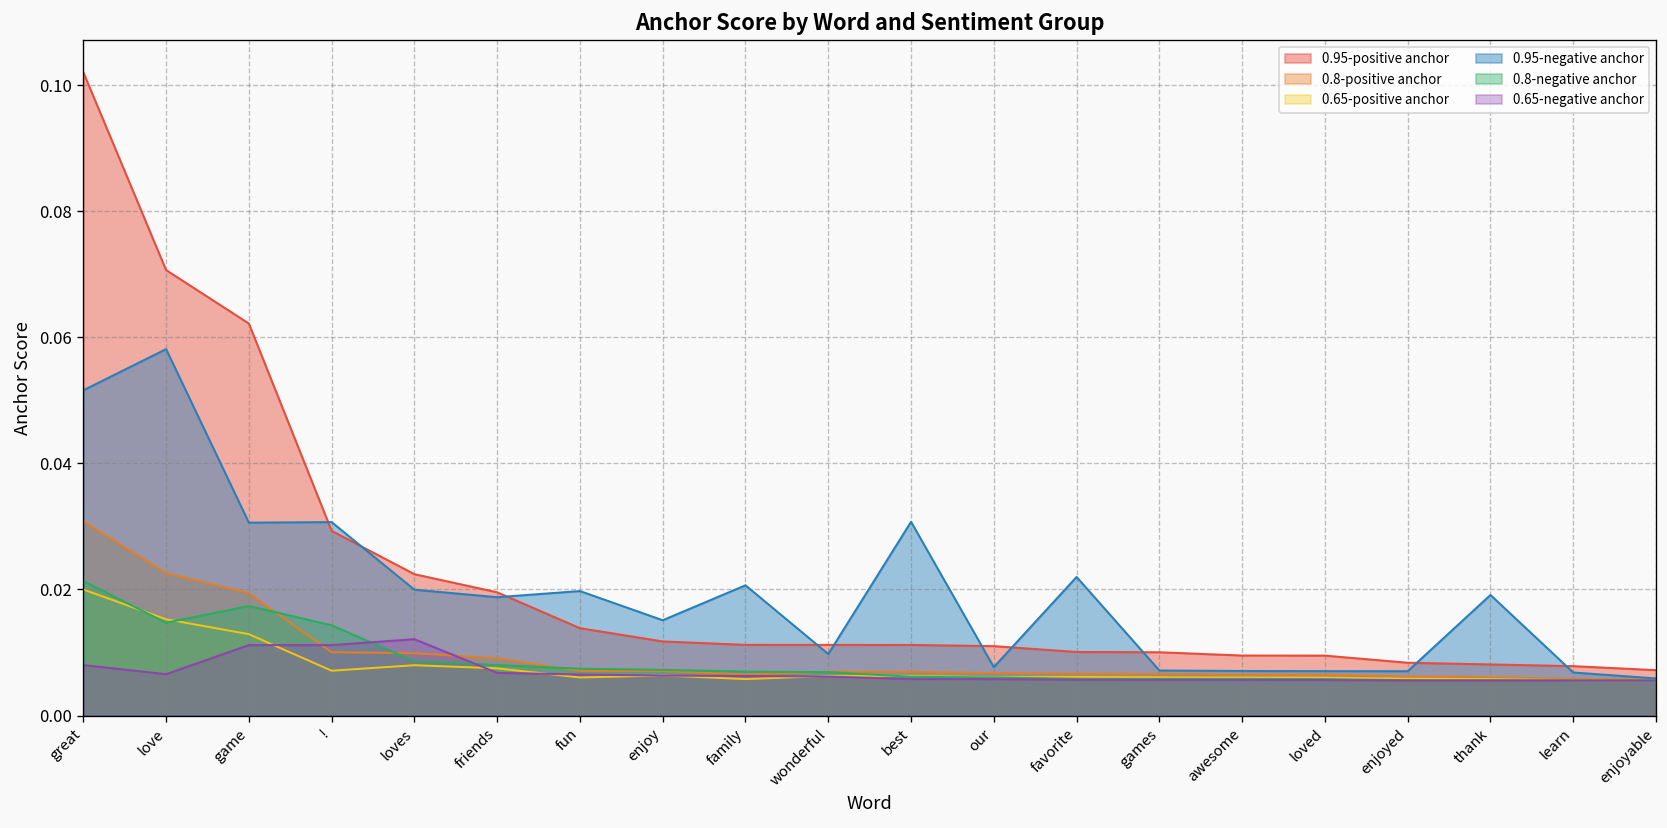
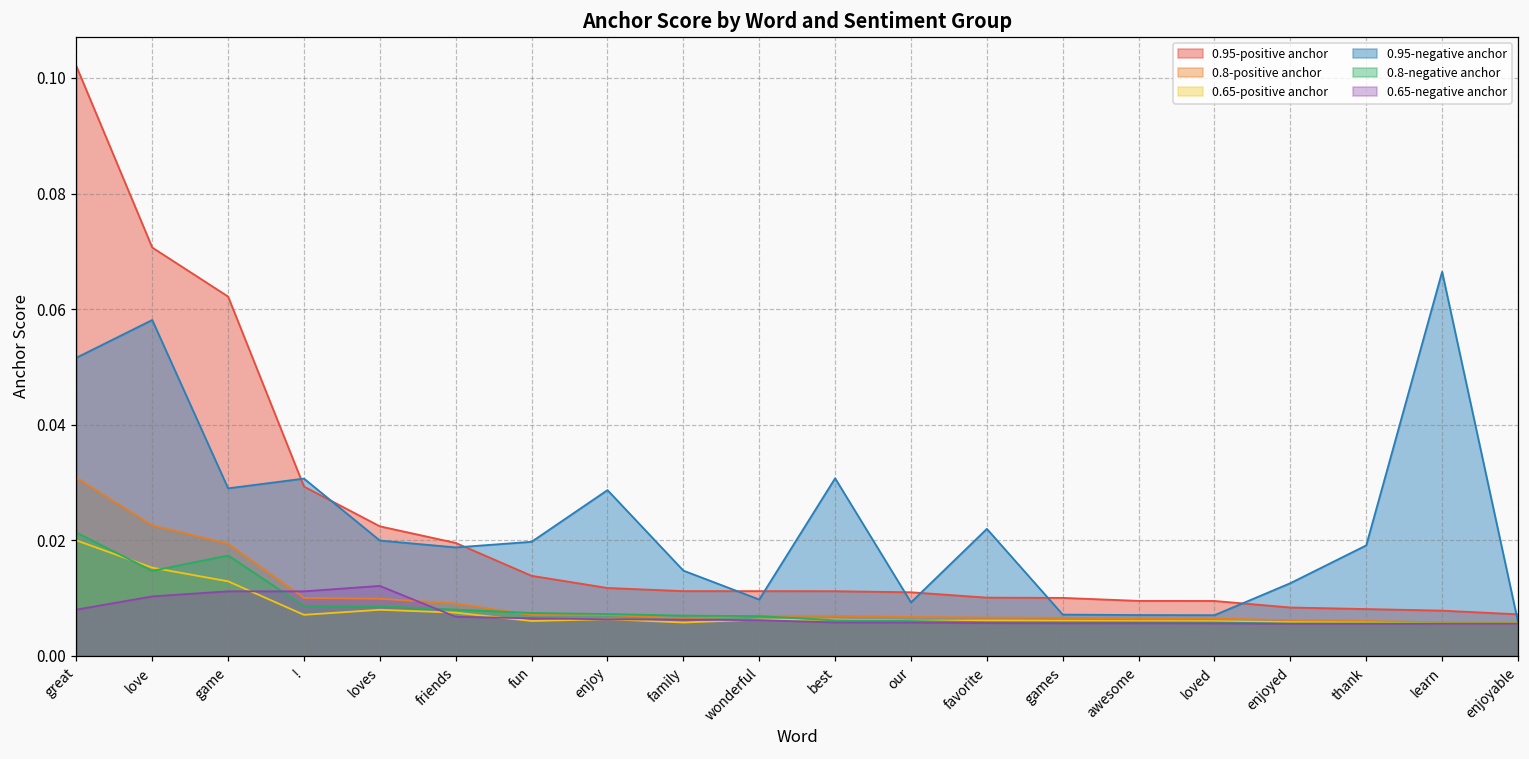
0.65-negative anchor, love: 0.007 -> 0.010
0.95-negative anchor, game: 0.031 -> 0.029
0.8-negative anchor, !: 0.014 -> 0.009
0.95-negative anchor, enjoy: 0.015 -> 0.029
0.95-negative anchor, family: 0.021 -> 0.015
0.95-negative anchor, our: 0.008 -> 0.009
0.95-negative anchor, enjoyed: 0.007 -> 0.013
0.95-negative anchor, learn: 0.007 -> 0.066
